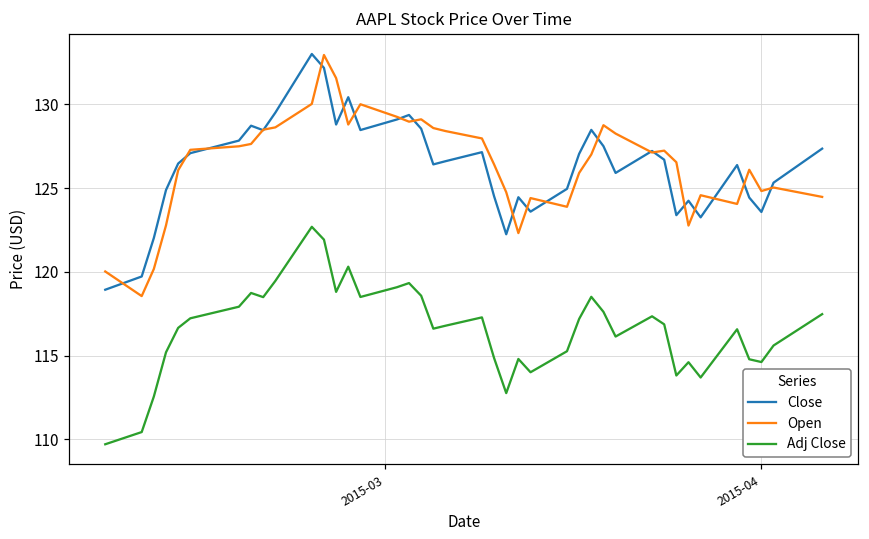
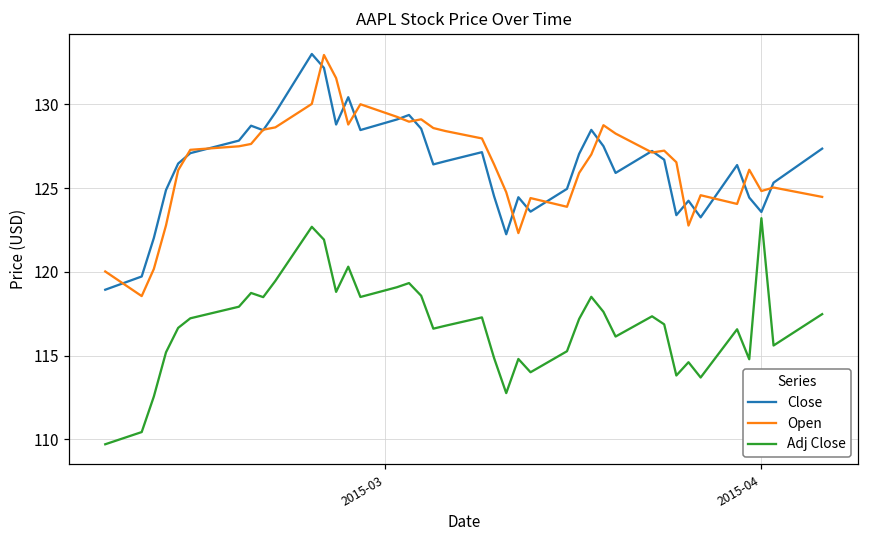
Adj Close, 2015-04: 114.6 -> 123.2
